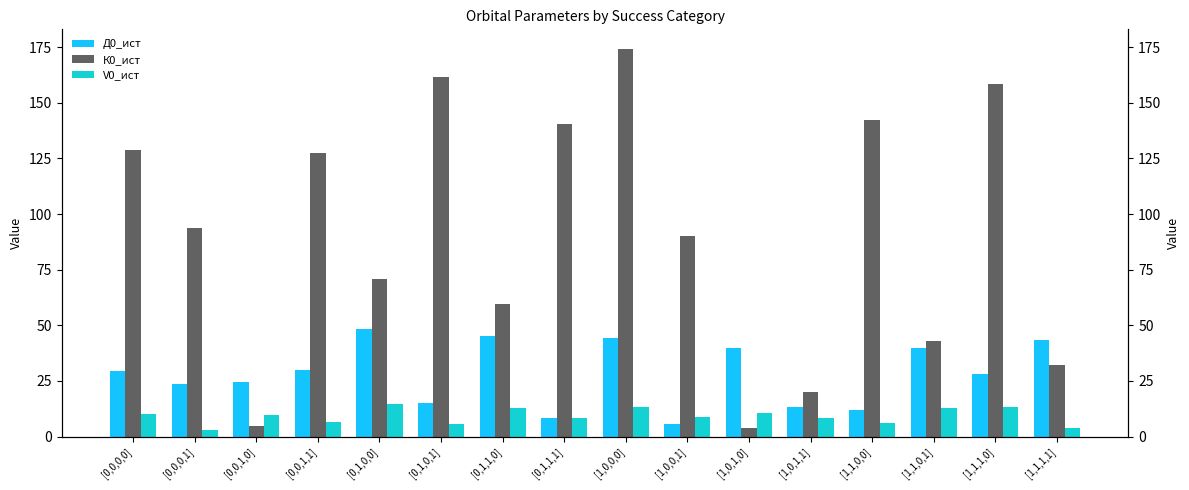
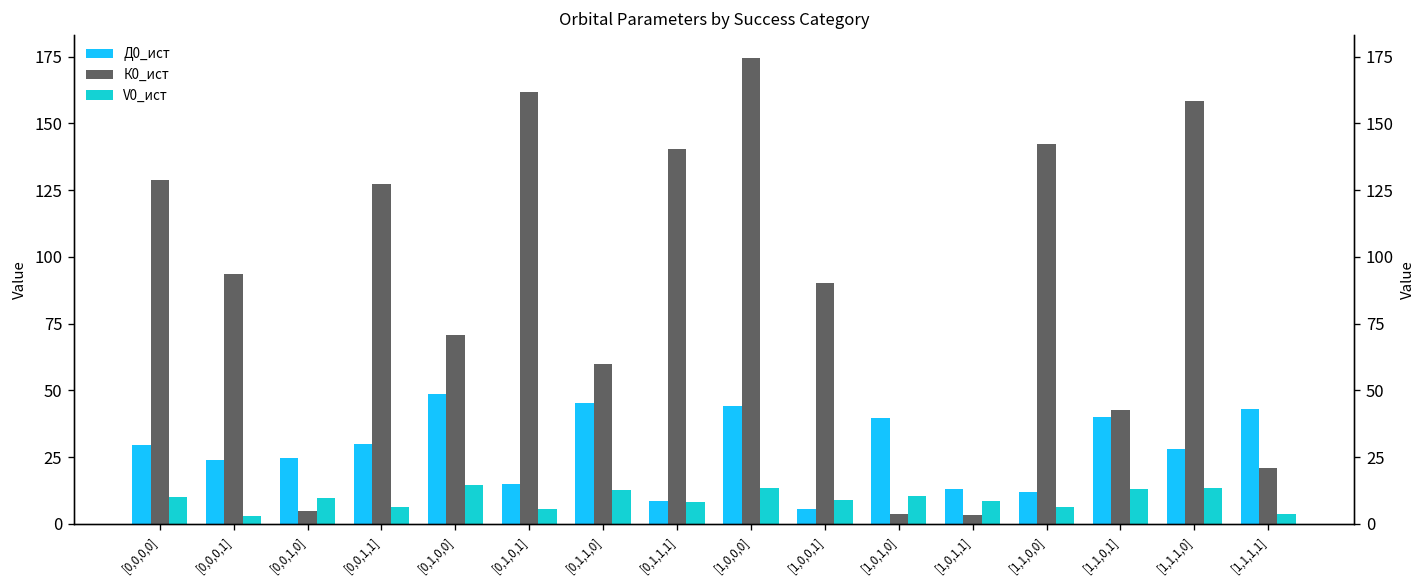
К0_ист, [1,0,1,1]: 20 -> 4
К0_ист, [1,1,1,1]: 32 -> 21
